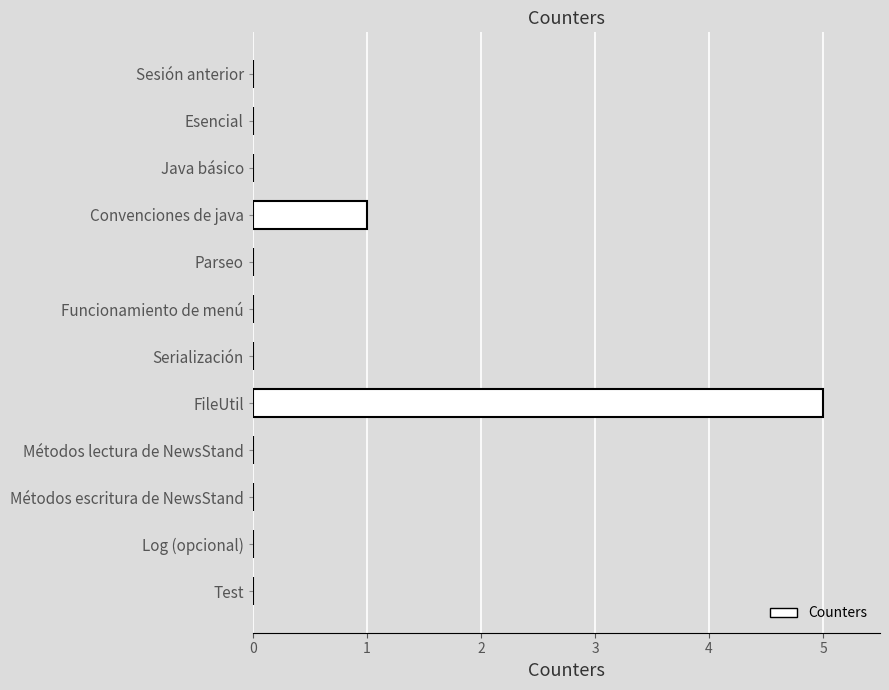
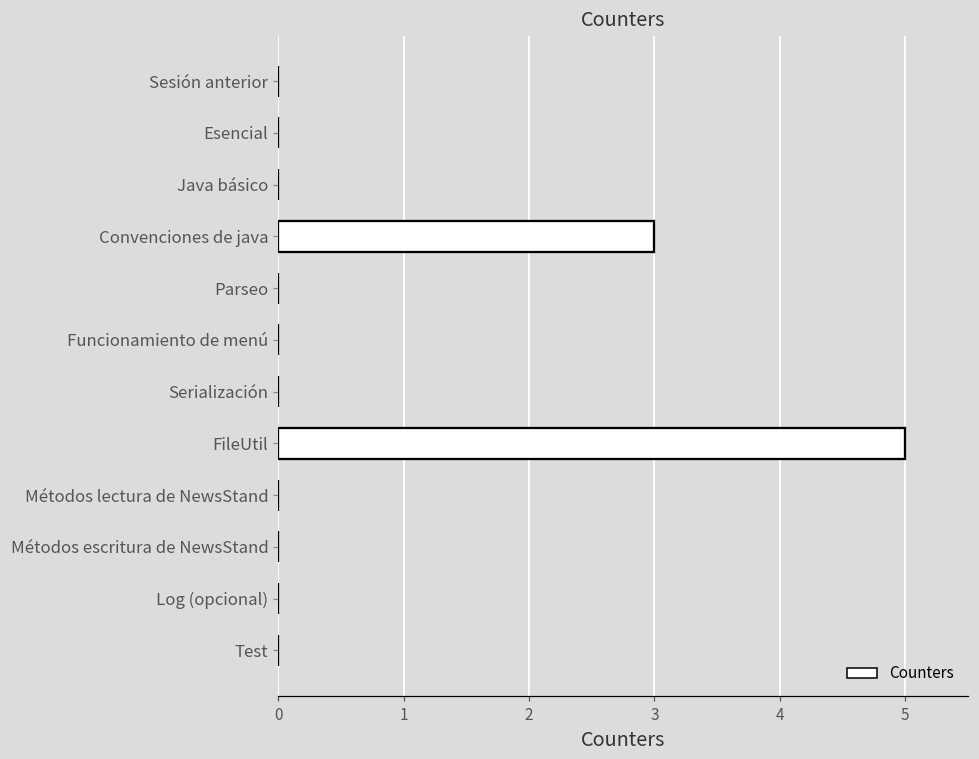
Convenciones de java: 1 -> 3
